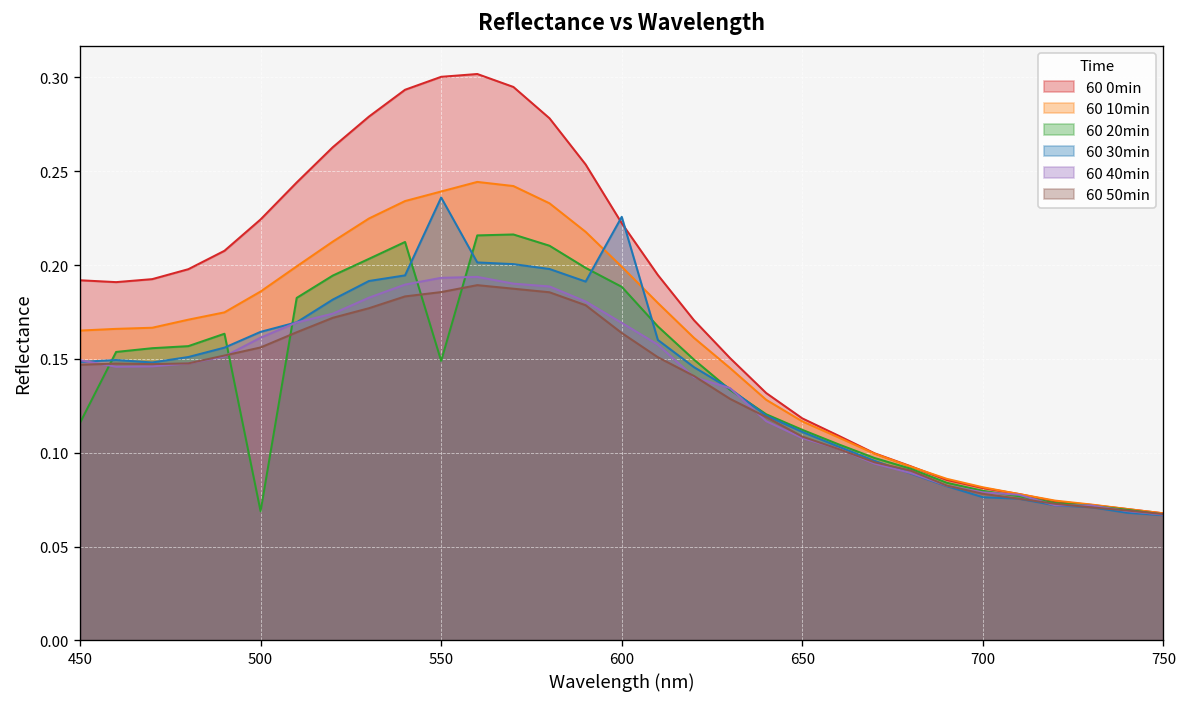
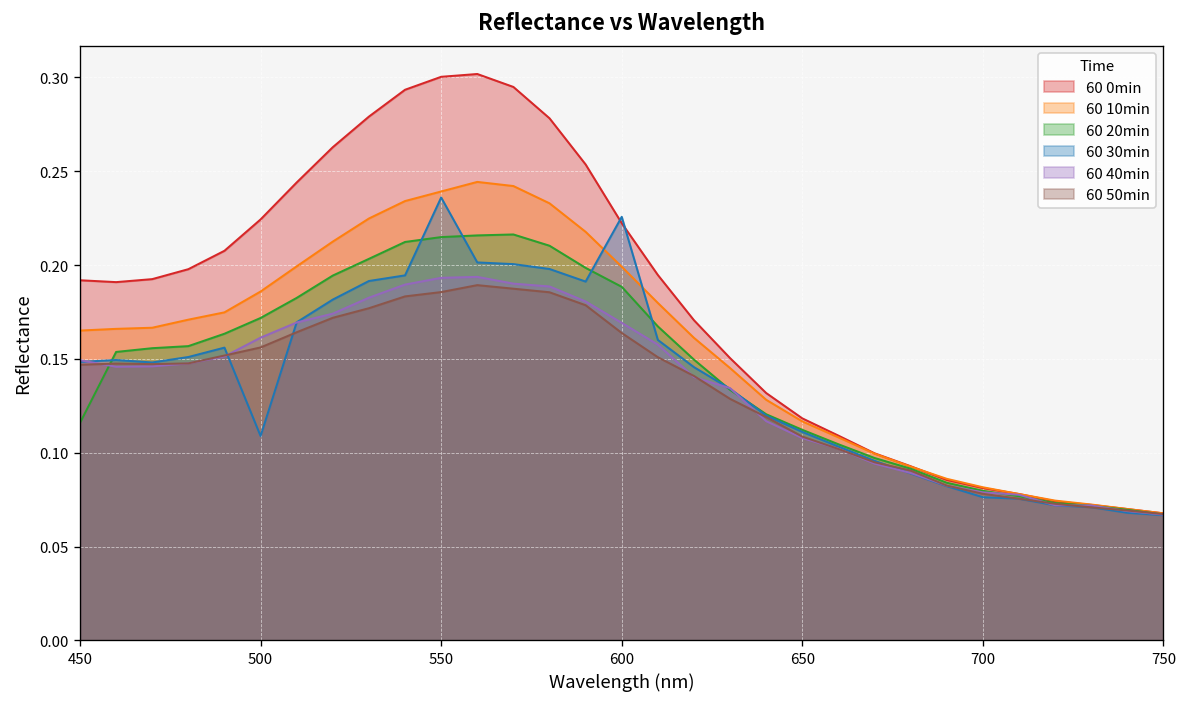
60 20min, 500: 0.069 -> 0.172
60 30min, 500: 0.164 -> 0.109
60 20min, 550: 0.149 -> 0.215
